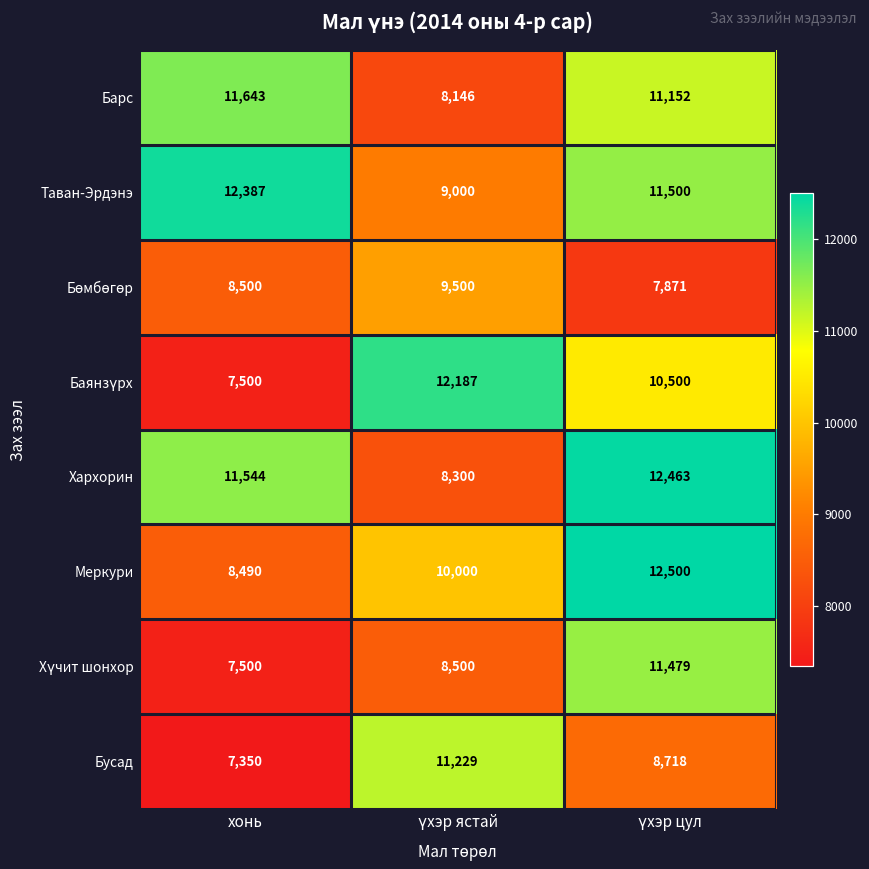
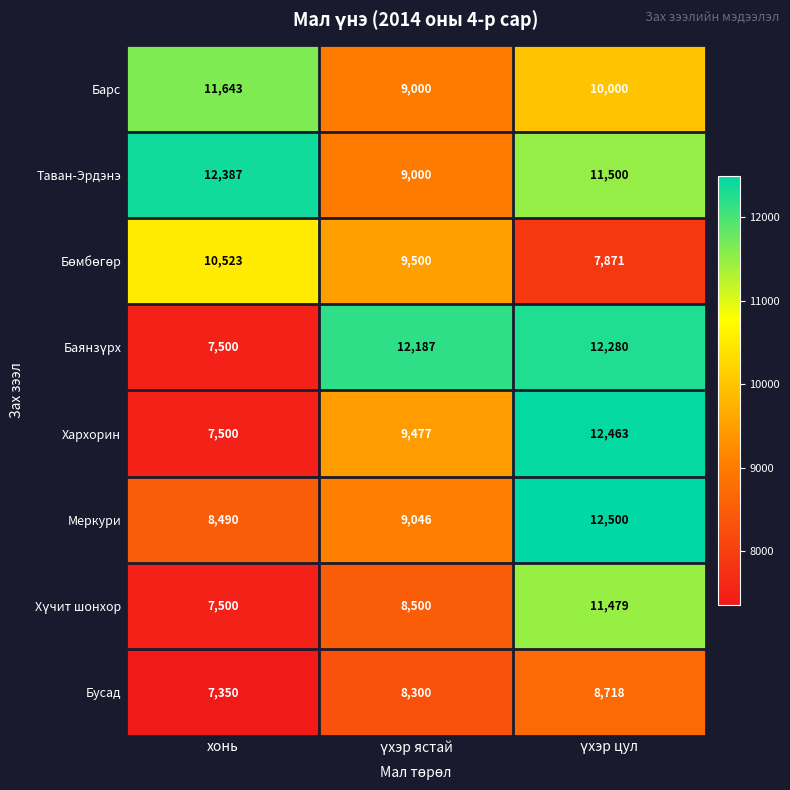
Барс, үхэр ястай: 8,146 -> 9,000
Барс, үхэр цул: 11,152 -> 10,000
Бөмбөгөр, хонь: 8,500 -> 10,523
Баянзүрх, үхэр цул: 10,500 -> 12,280
Хархорин, хонь: 11,544 -> 7,500
Хархорин, үхэр ястай: 8,300 -> 9,477
Меркури, үхэр ястай: 10,000 -> 9,046
Бусад, үхэр ястай: 11,229 -> 8,300
